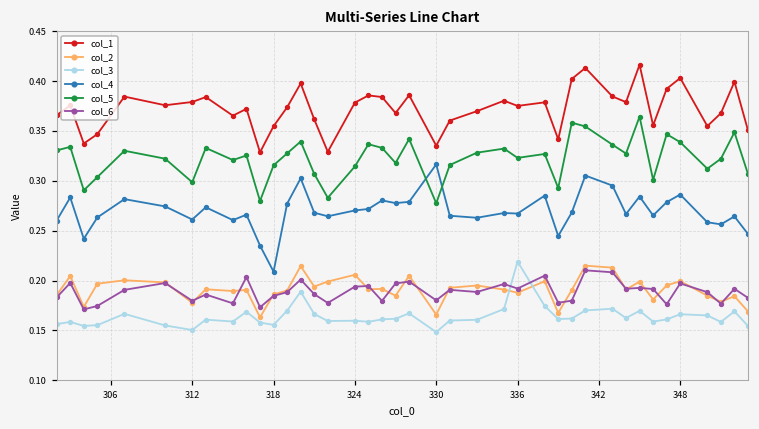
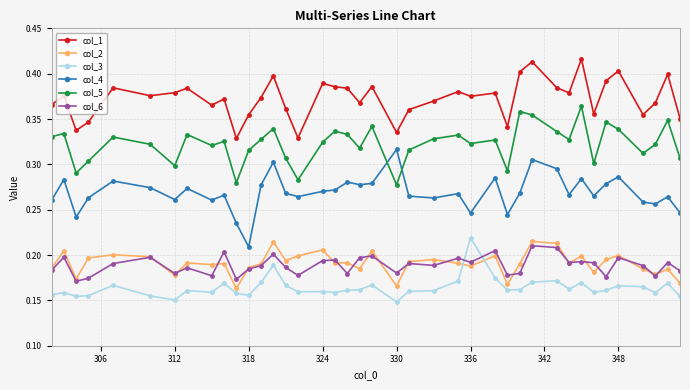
col_1, 324: 0.38 -> 0.39
col_5, 324: 0.31 -> 0.32
col_4, 336: 0.27 -> 0.25
